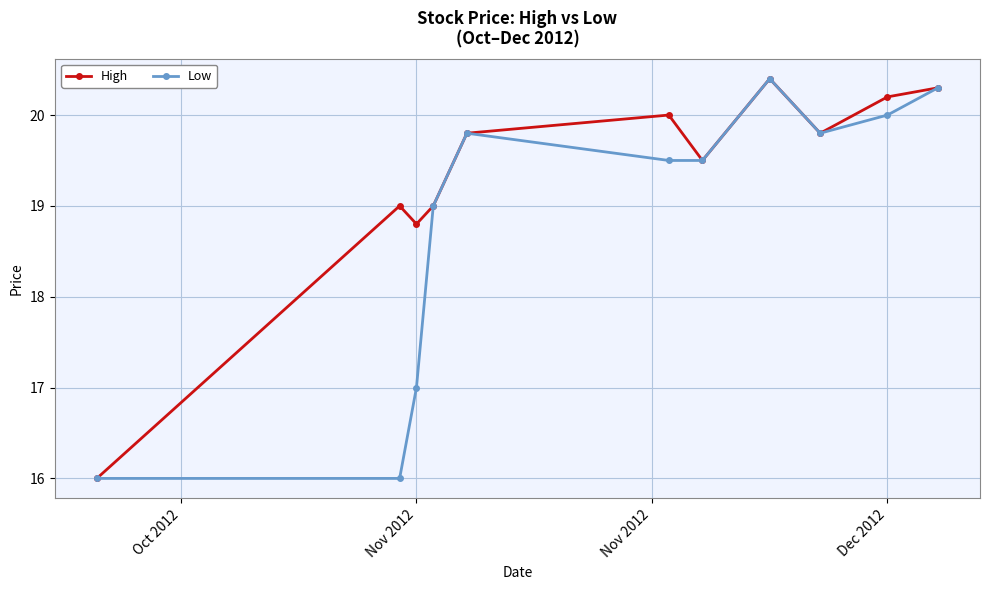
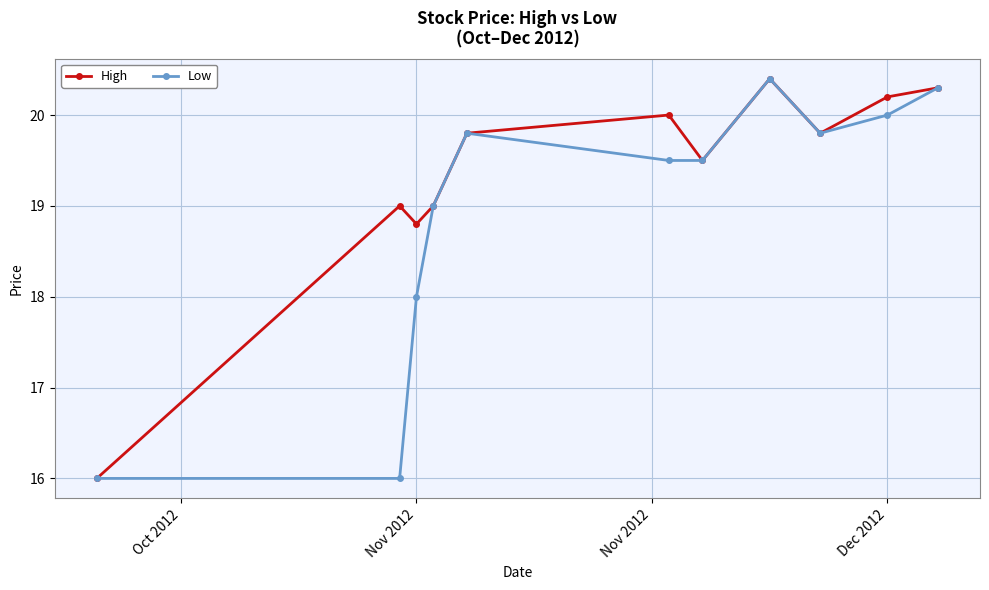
Low, Nov 2012: 17 -> 18
